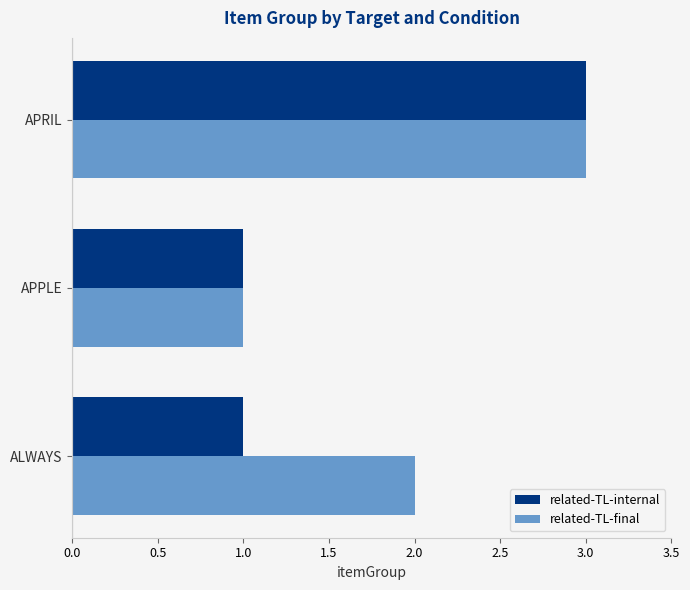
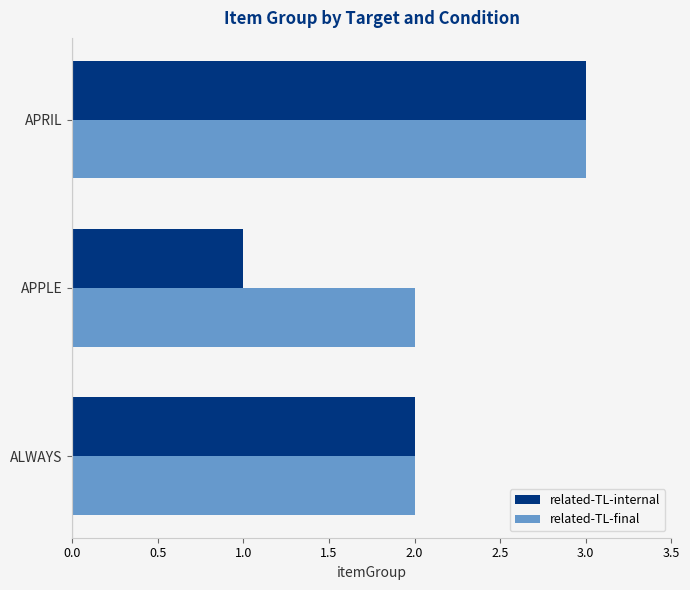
related-TL-final, APPLE: 1 -> 2
related-TL-internal, ALWAYS: 1 -> 2
